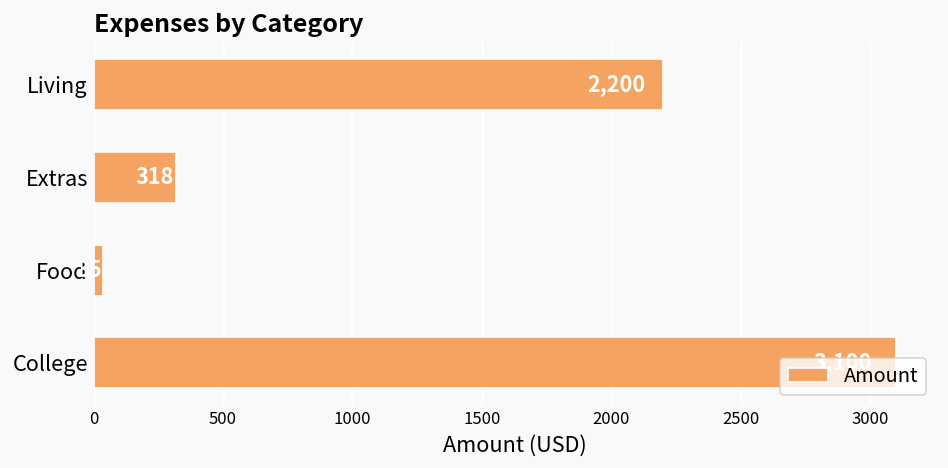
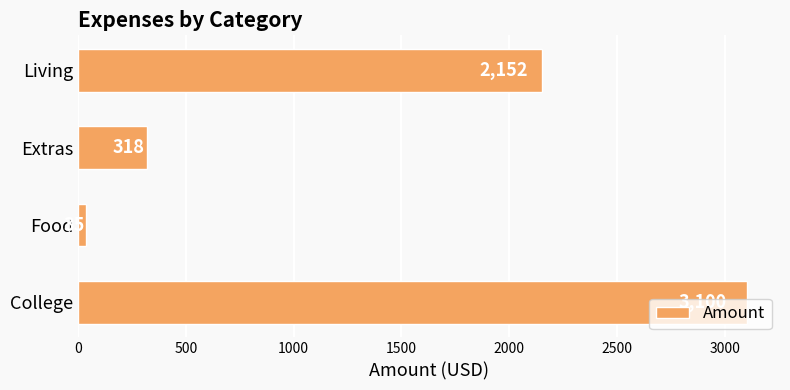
Living: 2,200 -> 2,152
